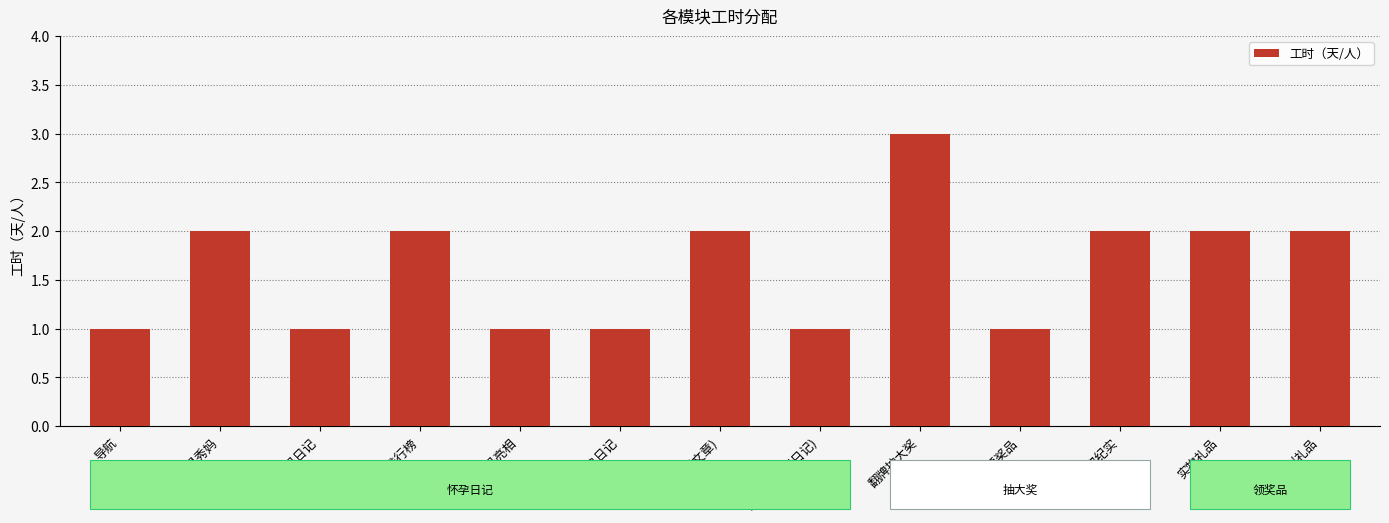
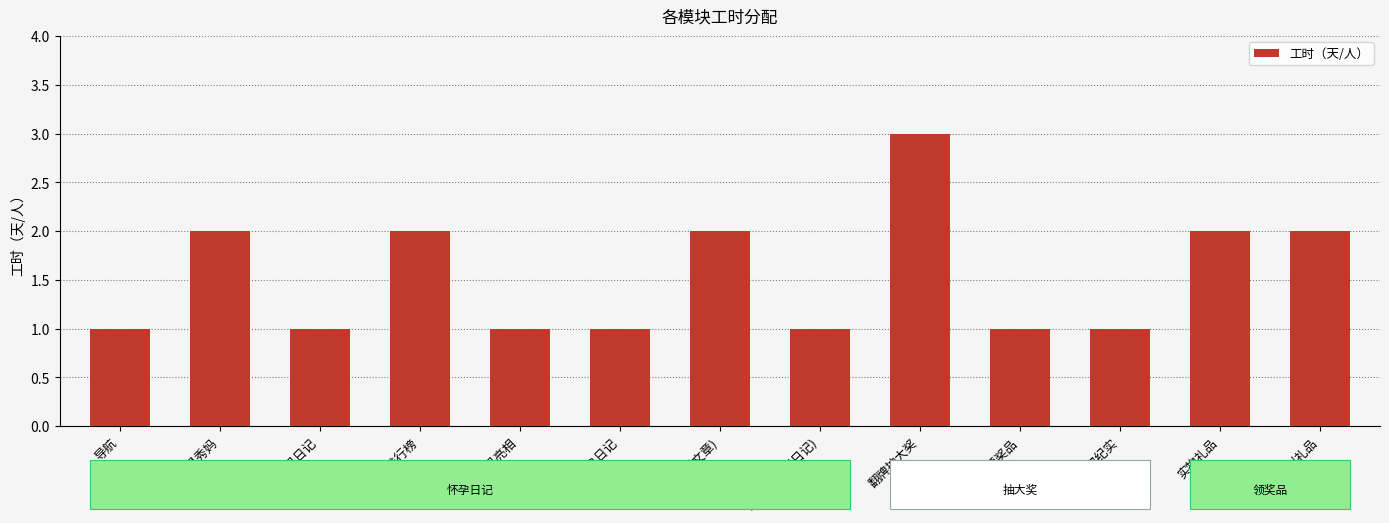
领取纪实: 2 -> 1
